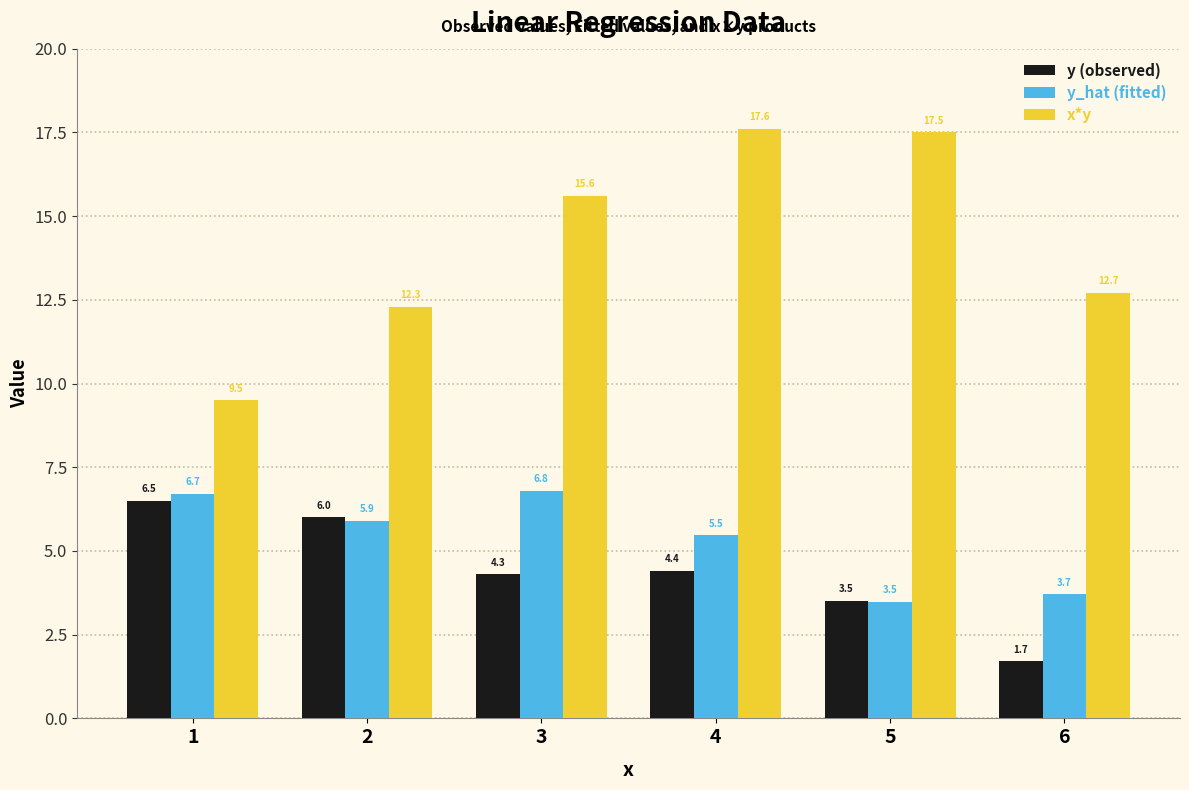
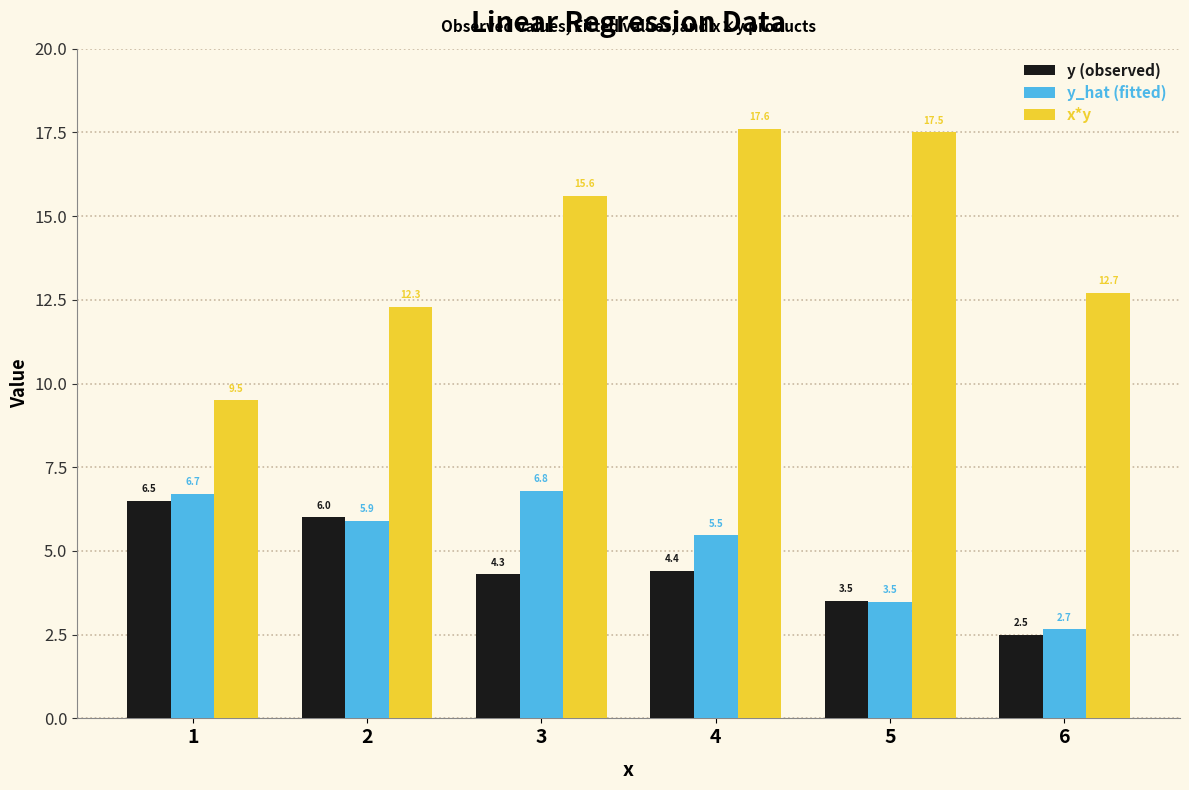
y (observed), 6: 1.7 -> 2.5
y_hat (fitted), 6: 3.7 -> 2.7
